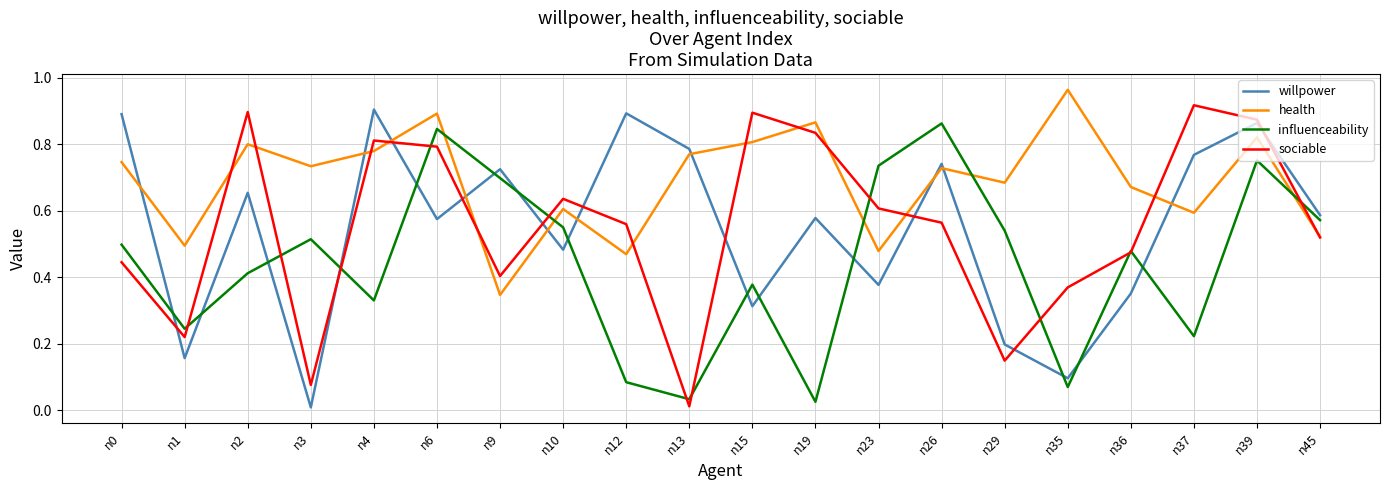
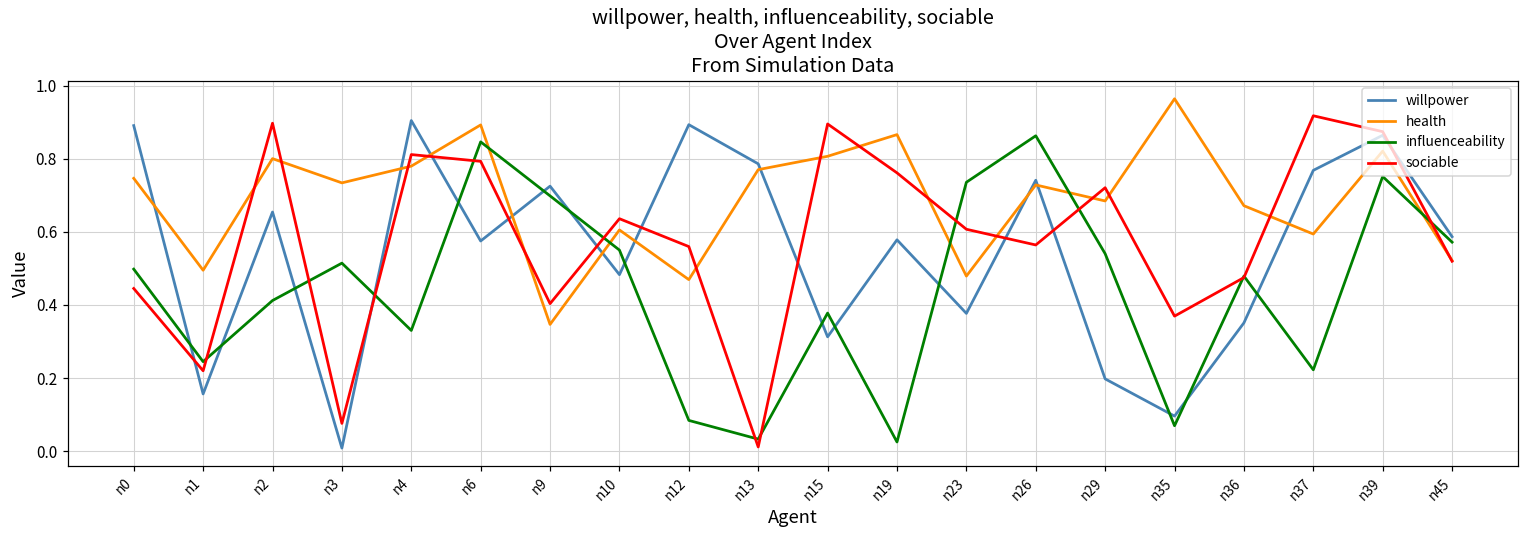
sociable, n19: 0.83 -> 0.76
sociable, n29: 0.15 -> 0.72
